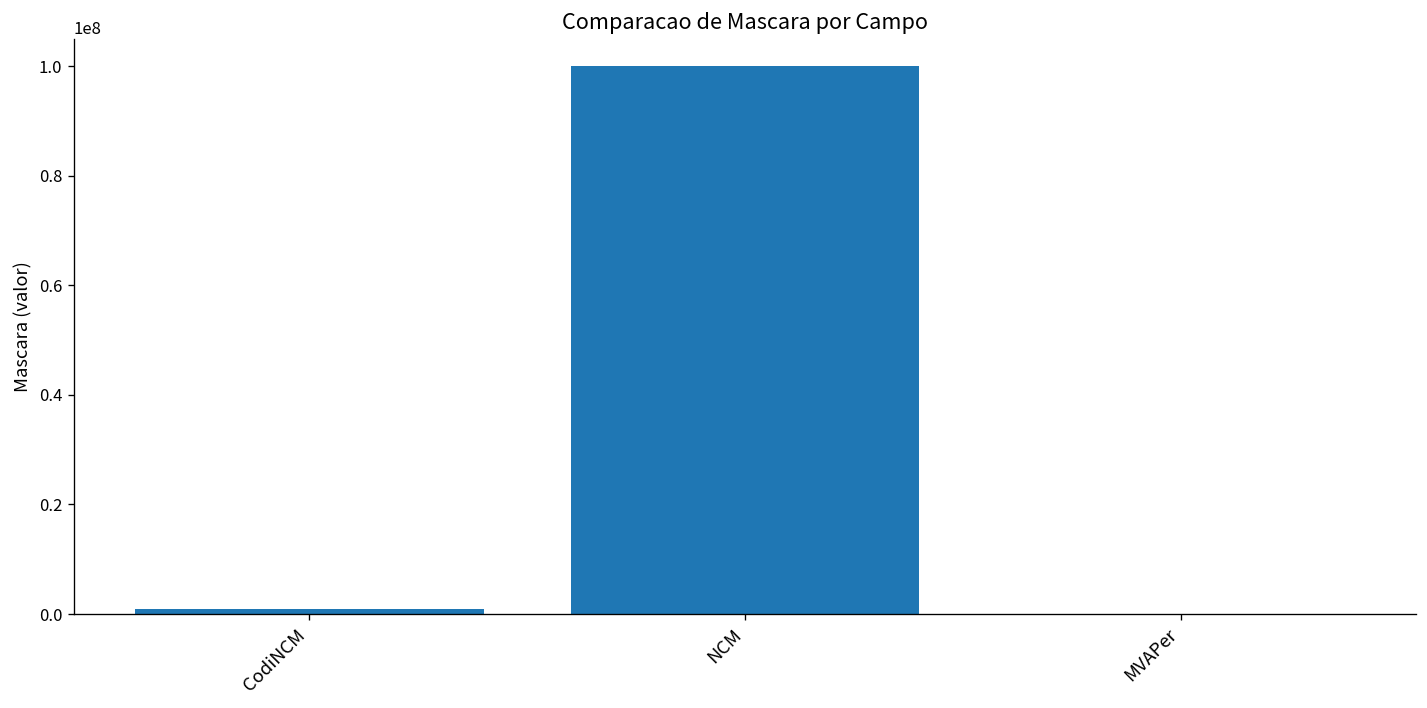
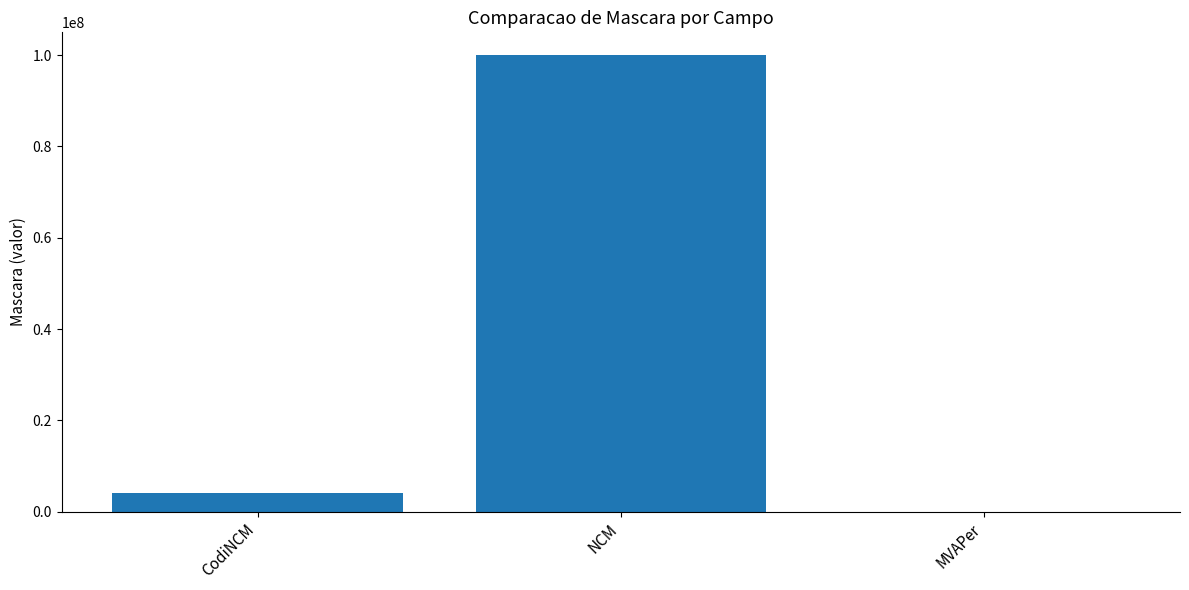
CodiNCM: 1000000 -> 4000000
